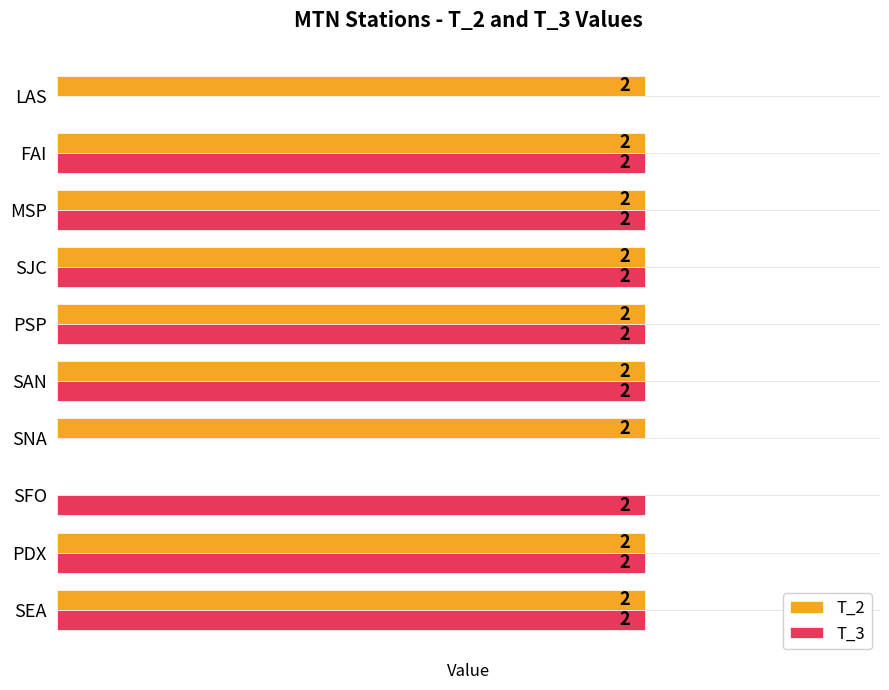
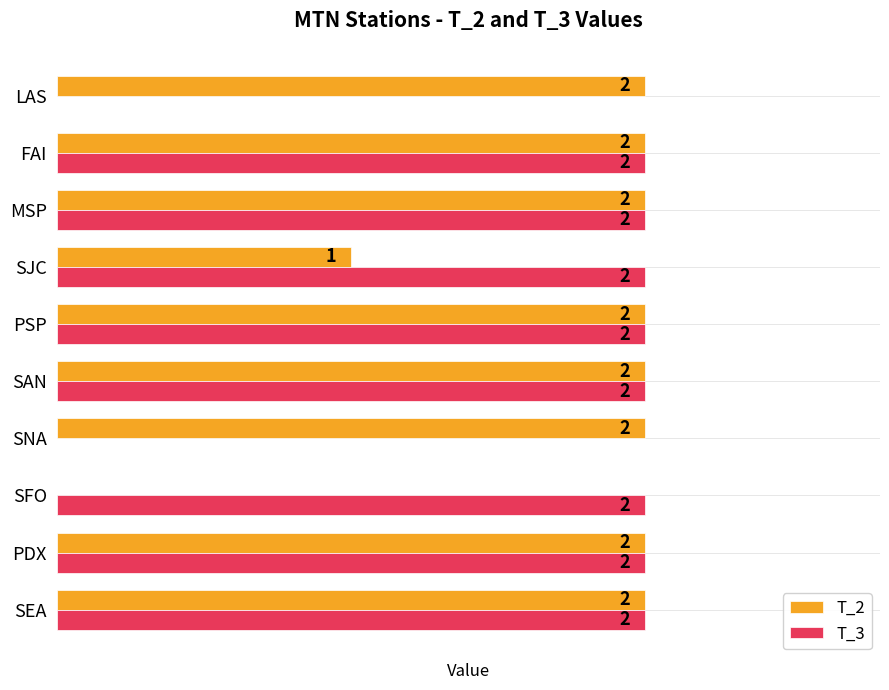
T_2, SJC: 2 -> 1
